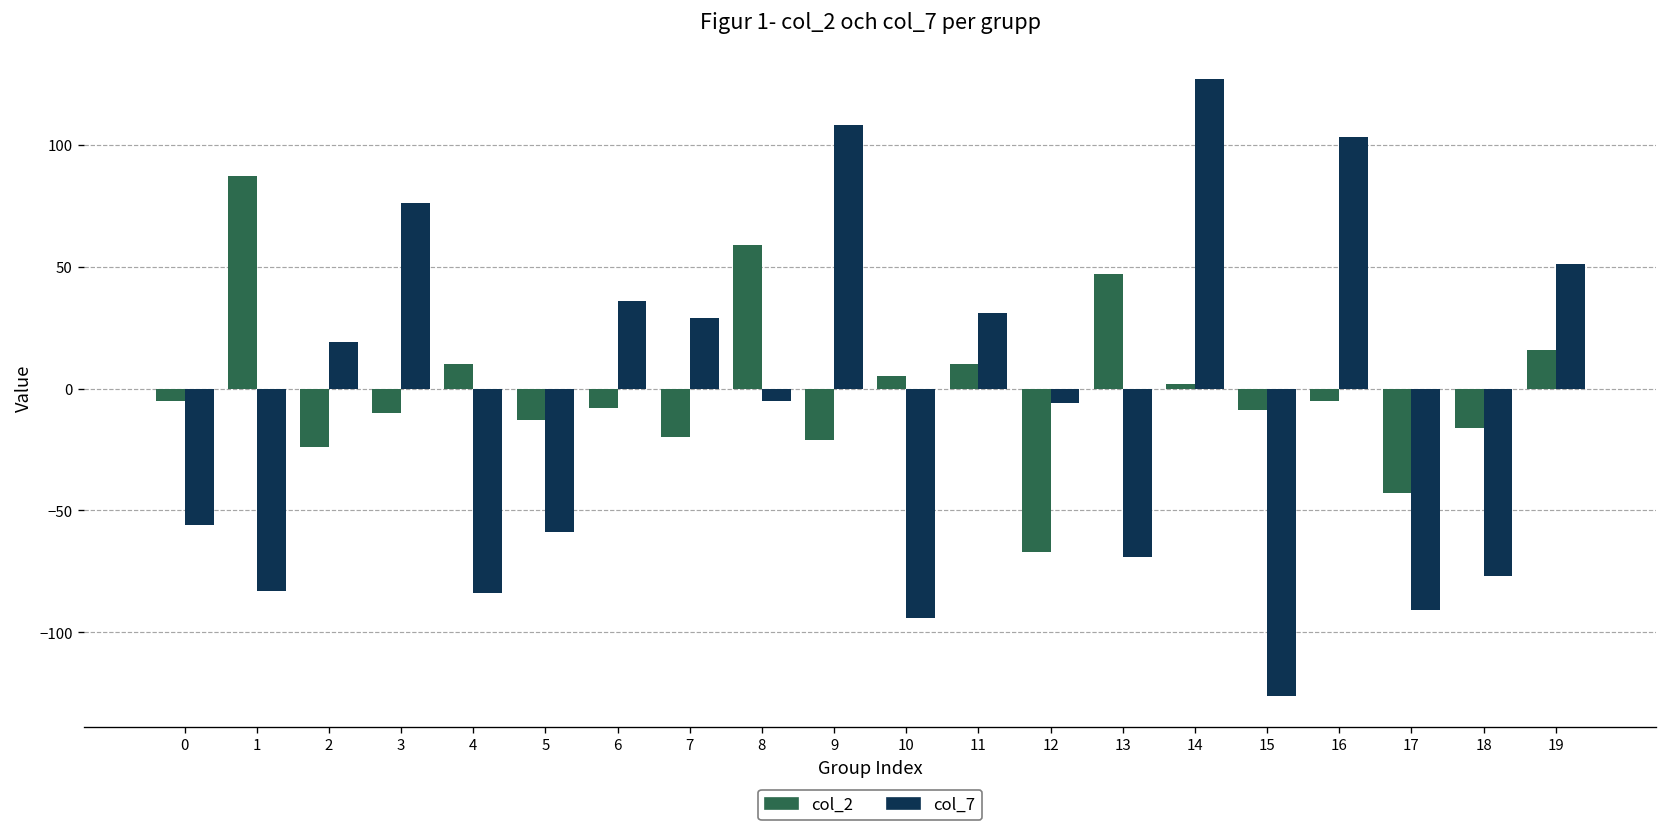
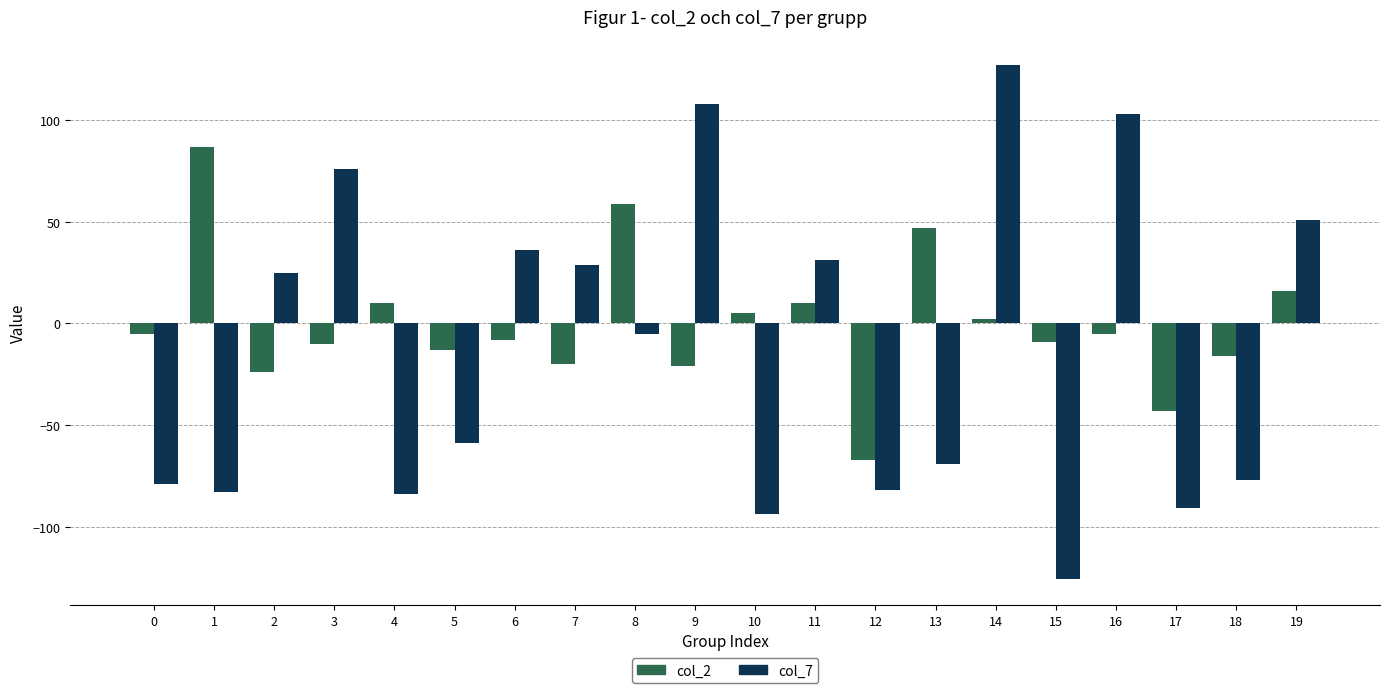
col_7, 0: -56 -> -79
col_7, 2: 19 -> 25
col_7, 12: -6 -> -82
